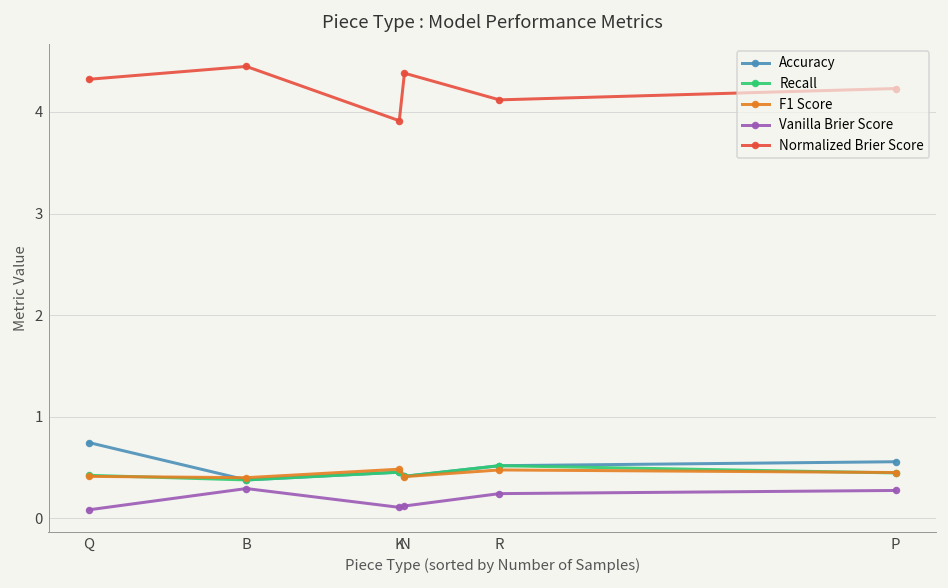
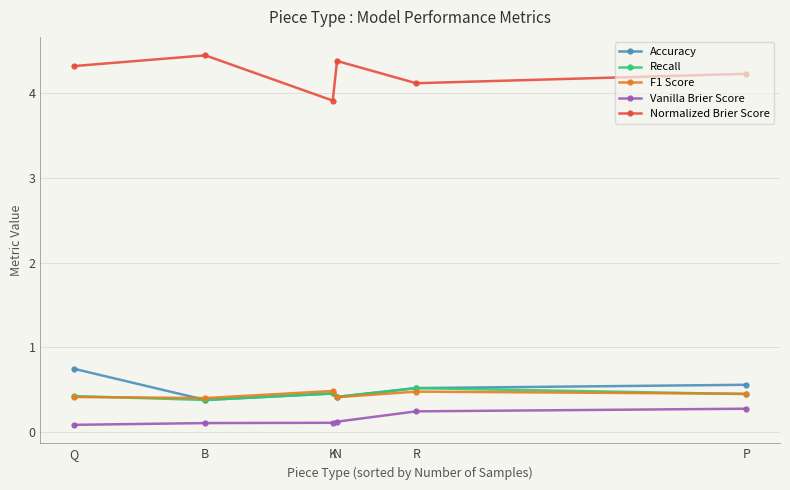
Vanilla Brier Score, B: 0.3 -> 0.1
